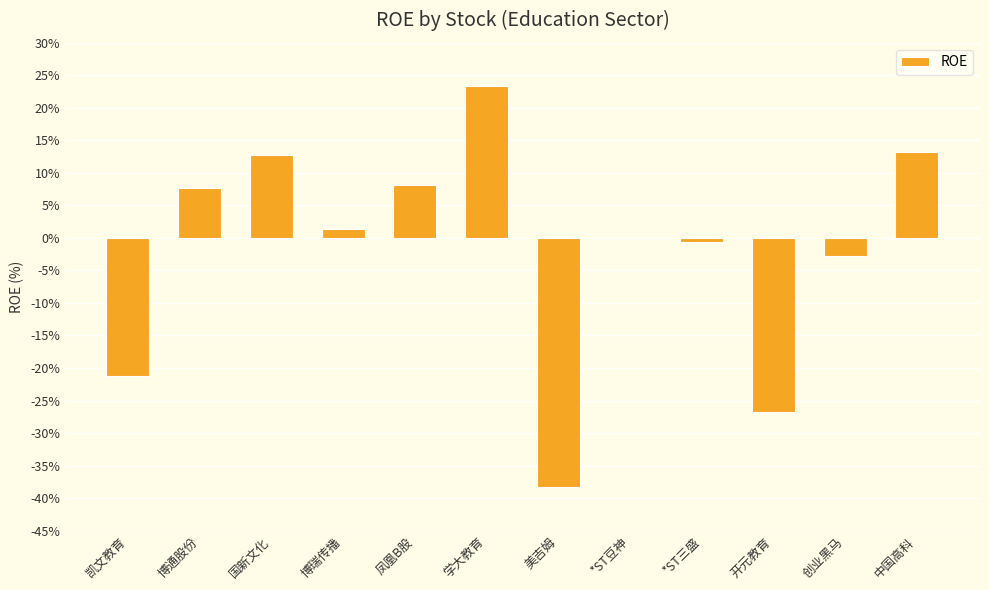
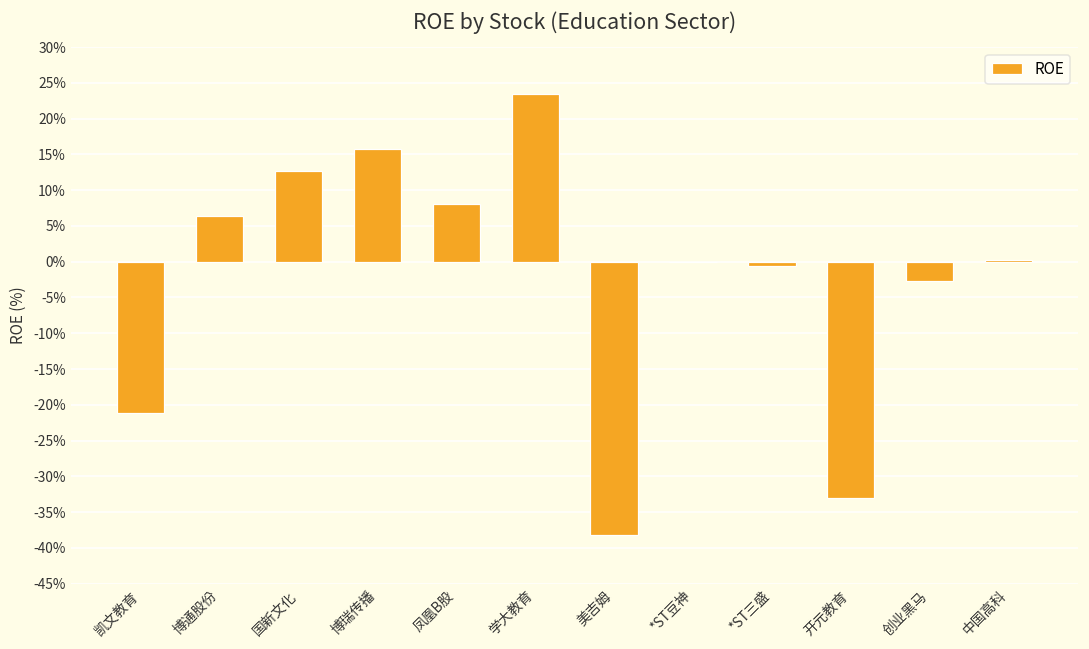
博通股份: 8% -> 6%
博瑞传播: 1% -> 16%
开元教育: -27% -> -33%
中国高科: 13% -> 0%
